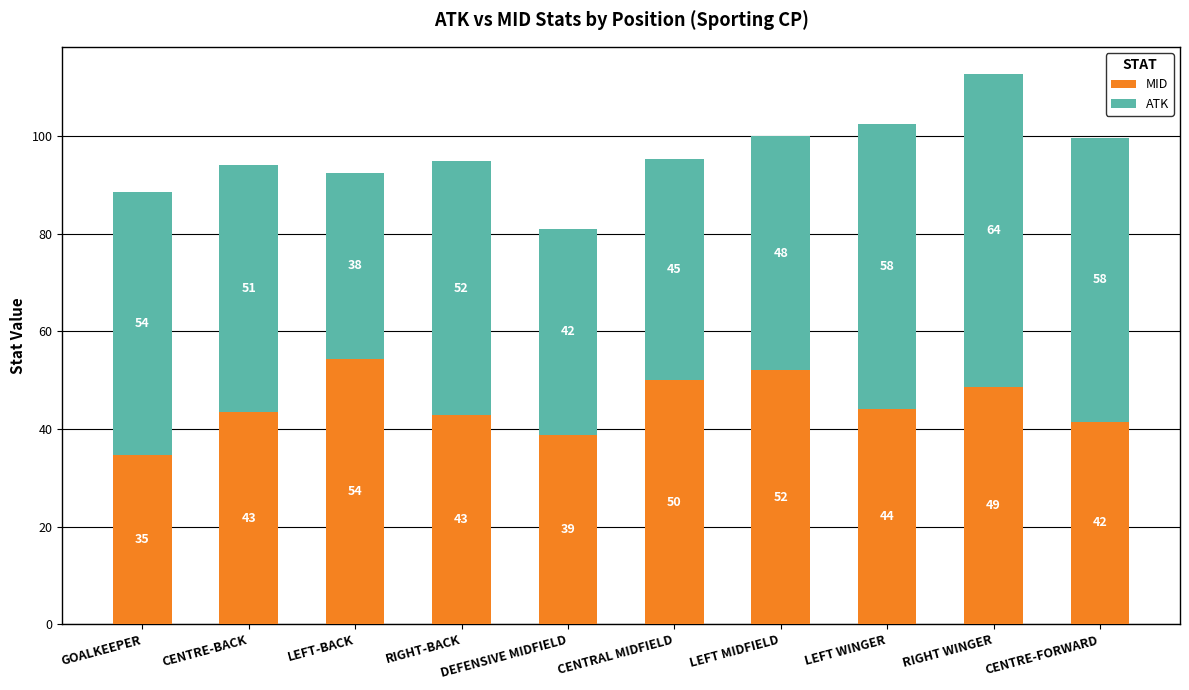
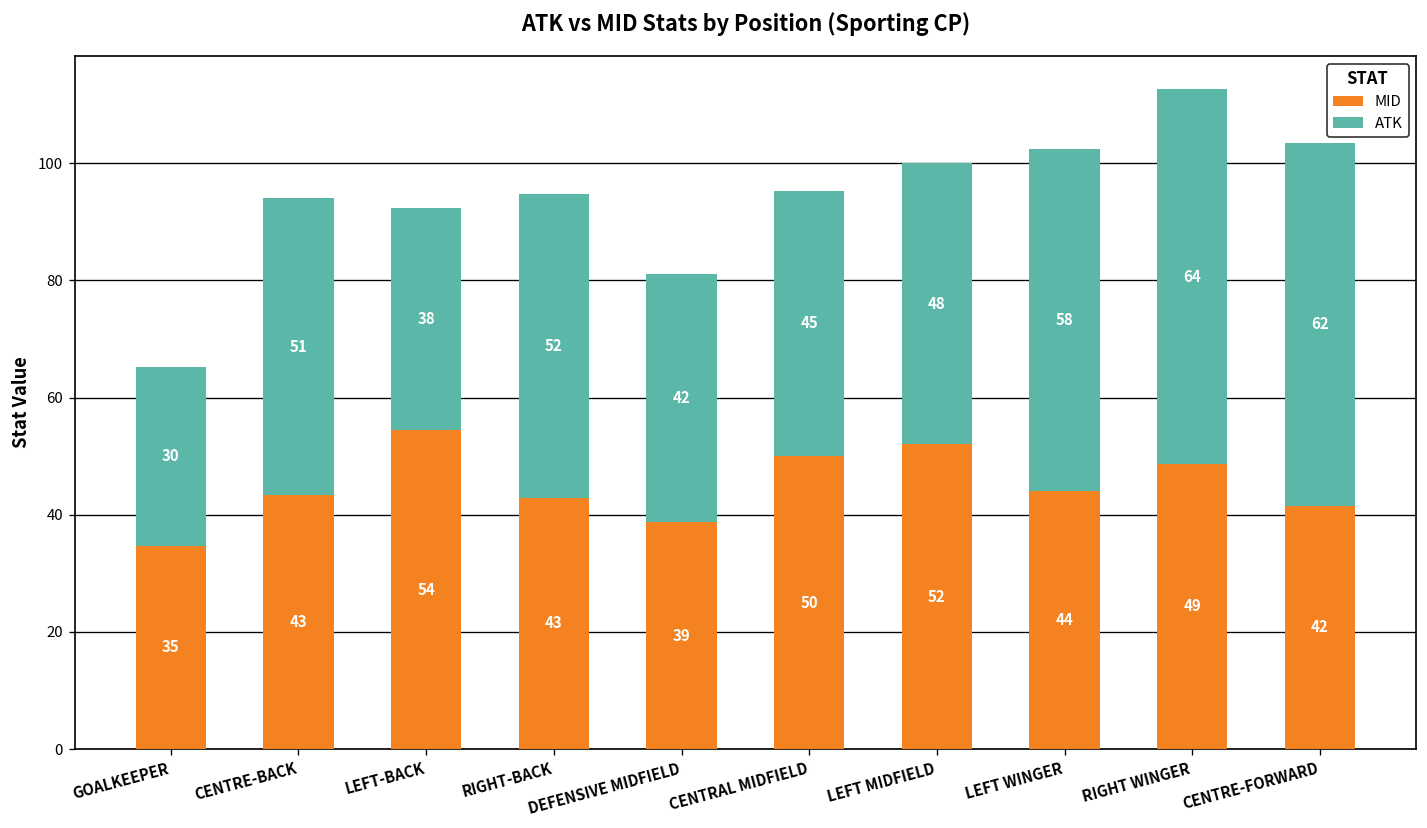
ATK, GOALKEEPER: 54 -> 30
ATK, CENTRE-FORWARD: 58 -> 62
